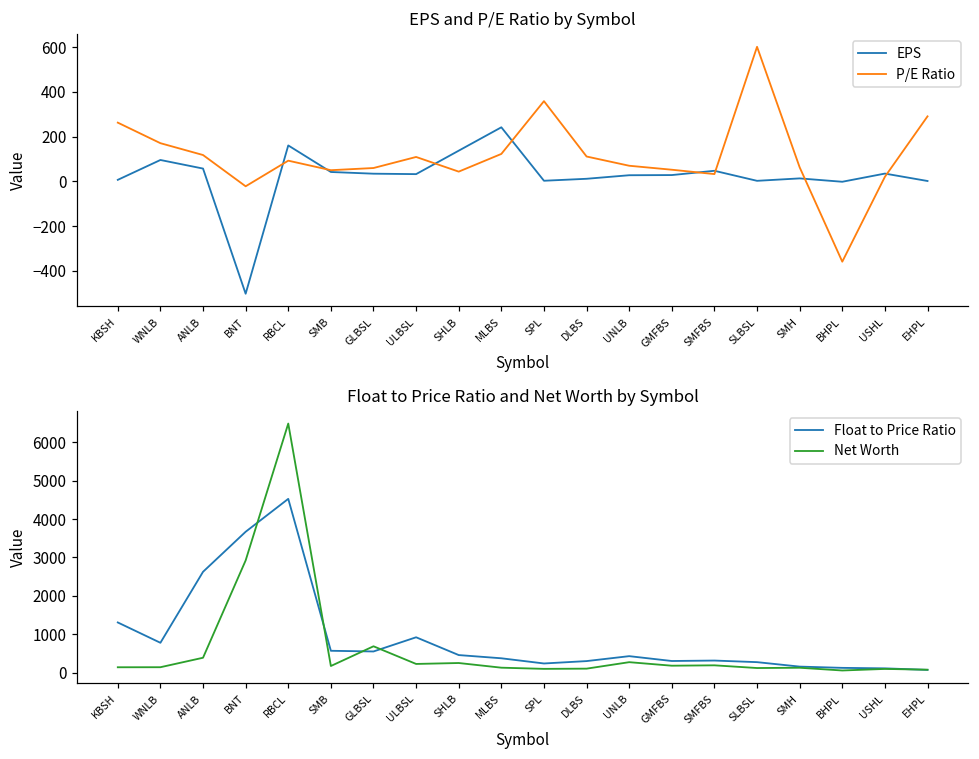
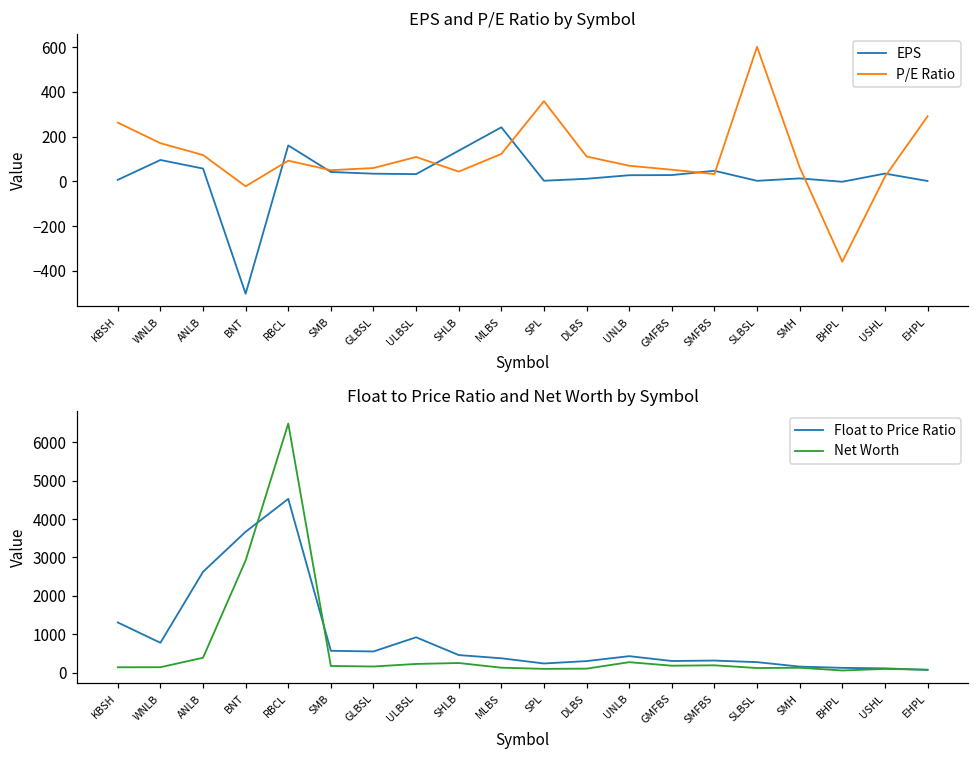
Float to Price Ratio and Net Worth by Symbol, Net Worth, GLBSL: 700 -> 200
